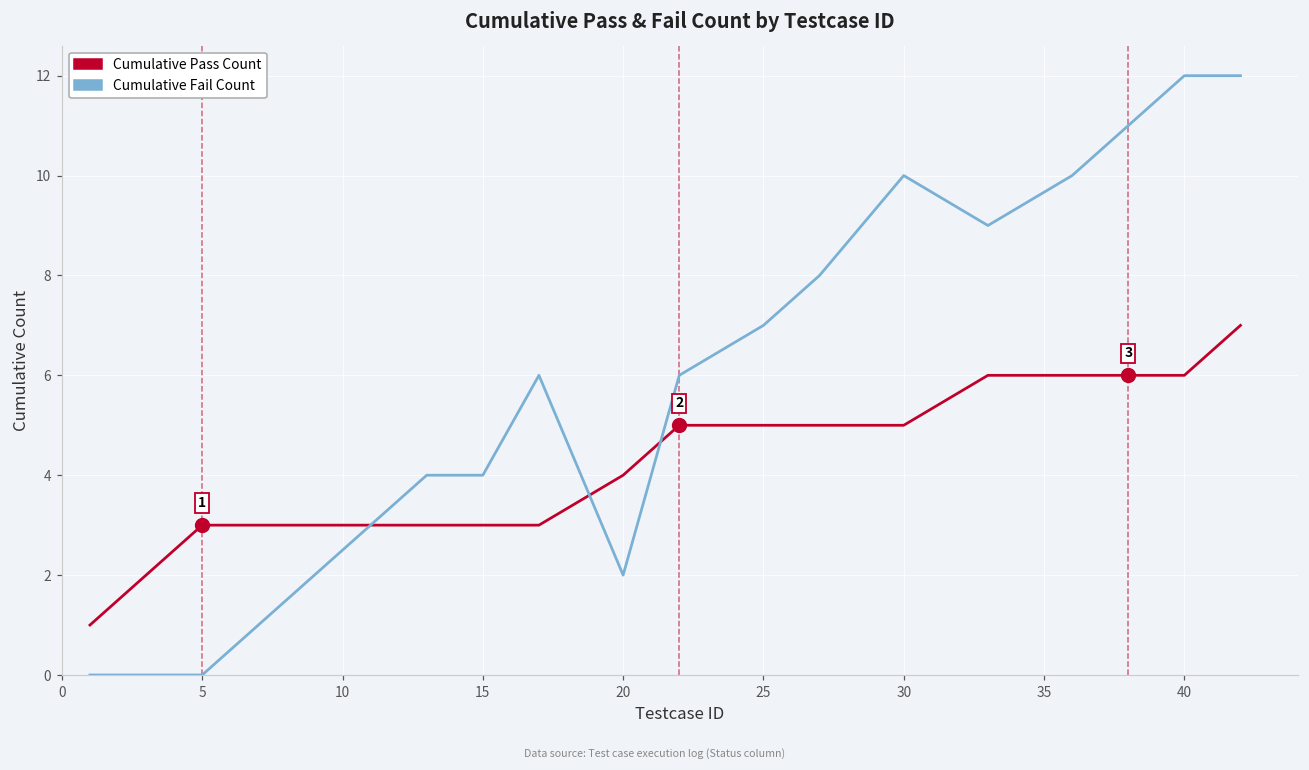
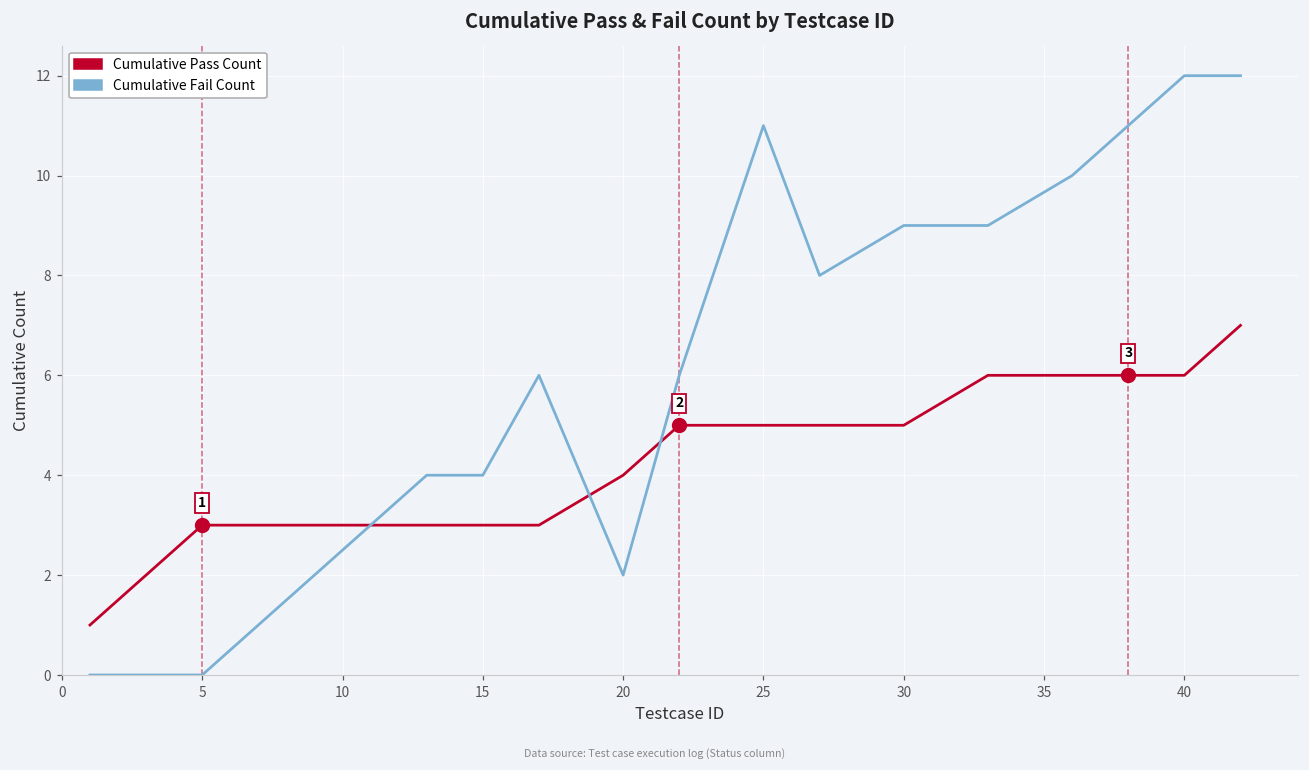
Cumulative Fail Count, 25: 7 -> 11
Cumulative Fail Count, 30: 10 -> 9
